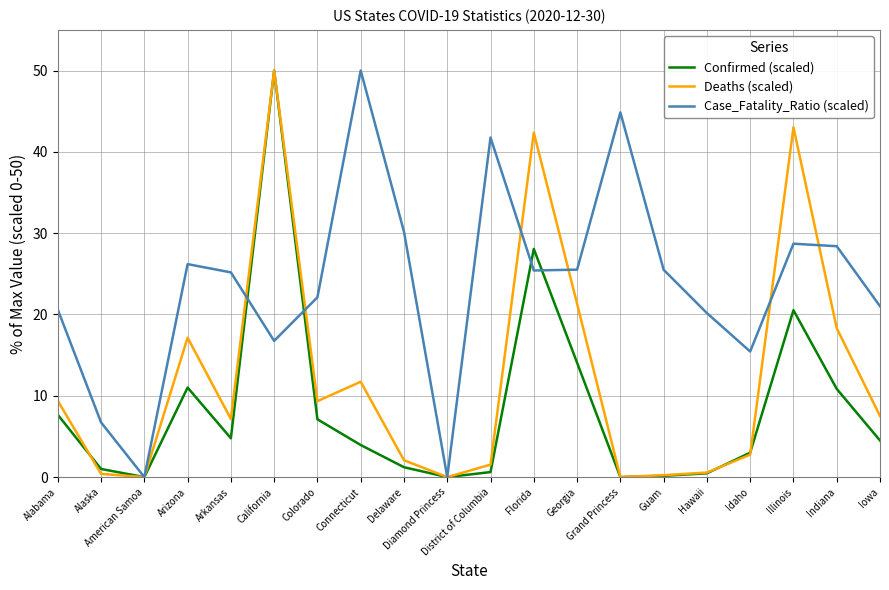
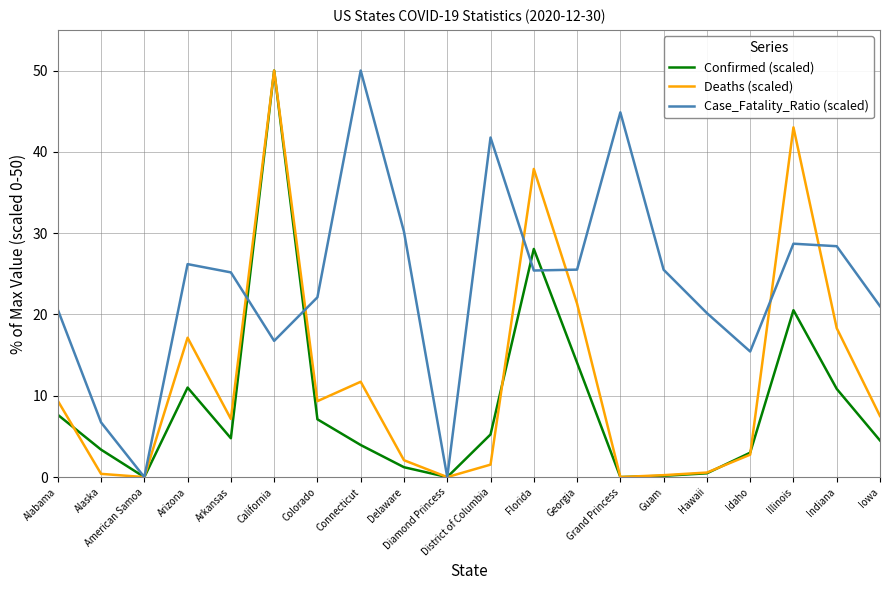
Confirmed (scaled), Alaska: 1 -> 3
Confirmed (scaled), District of Columbia: 1 -> 5
Deaths (scaled), Florida: 42 -> 38
